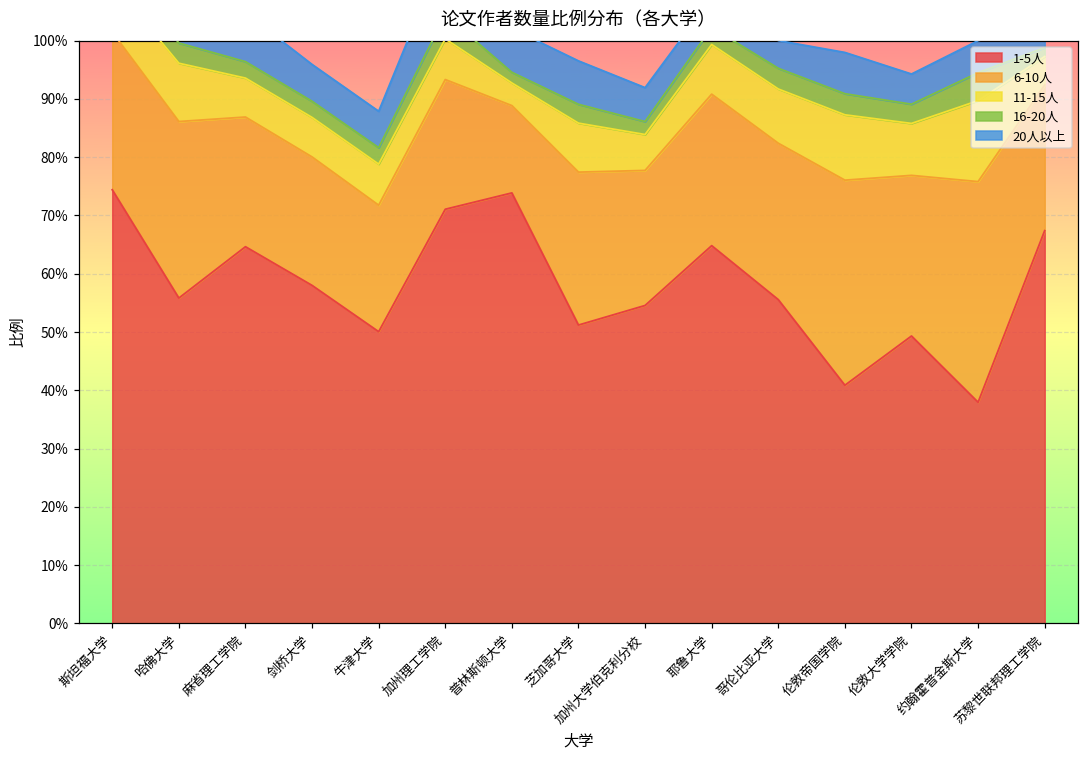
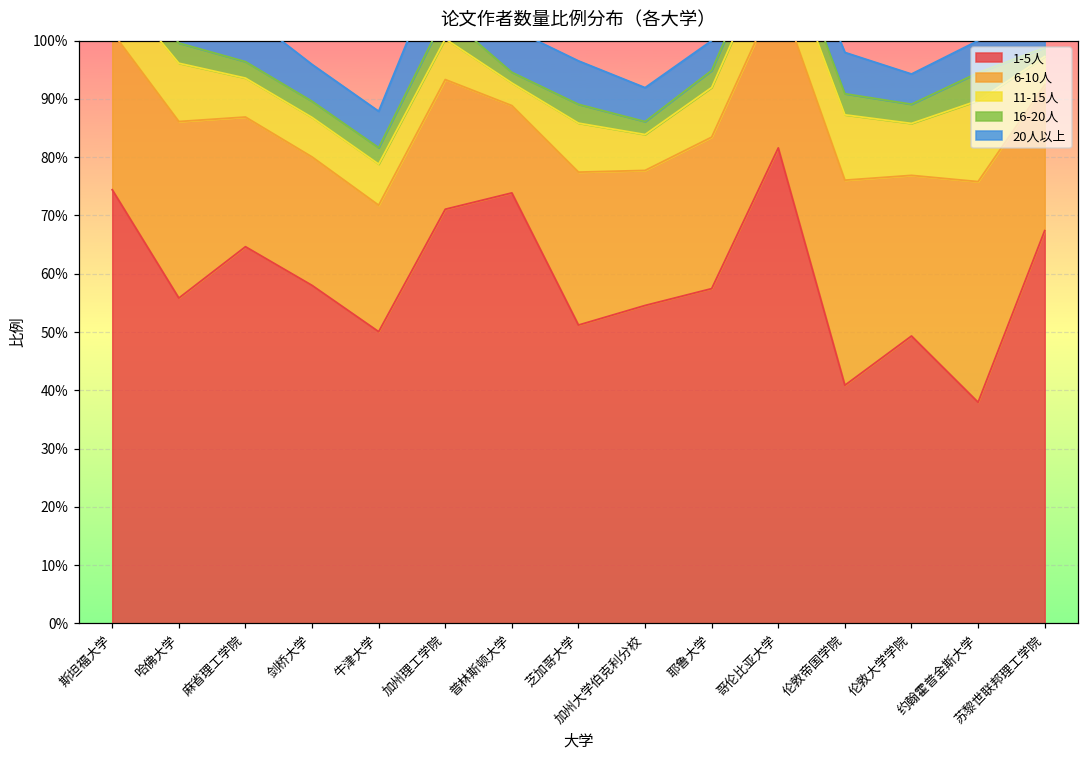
1-5人, 耶鲁大学: 65% -> 57%
1-5人, 哥伦比亚大学: 56% -> 82%
